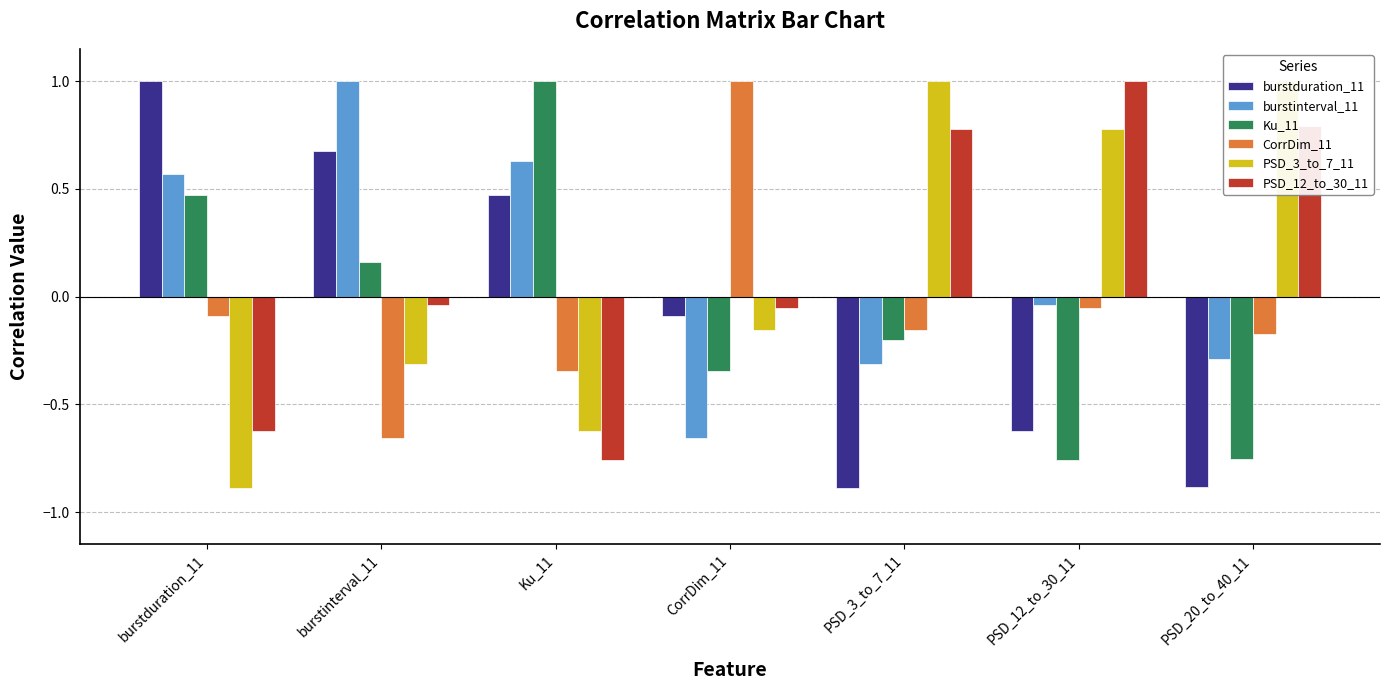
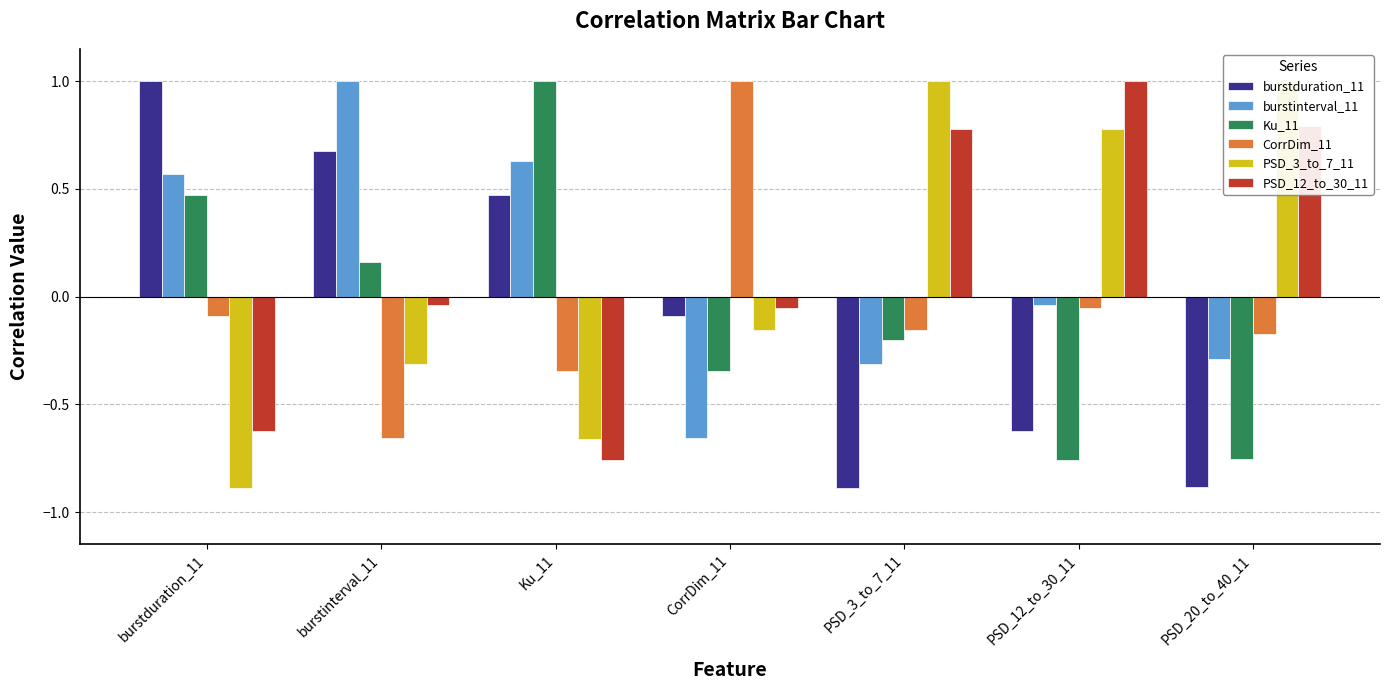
PSD_3_to_7_11, Ku_11: -0.62 -> -0.66
